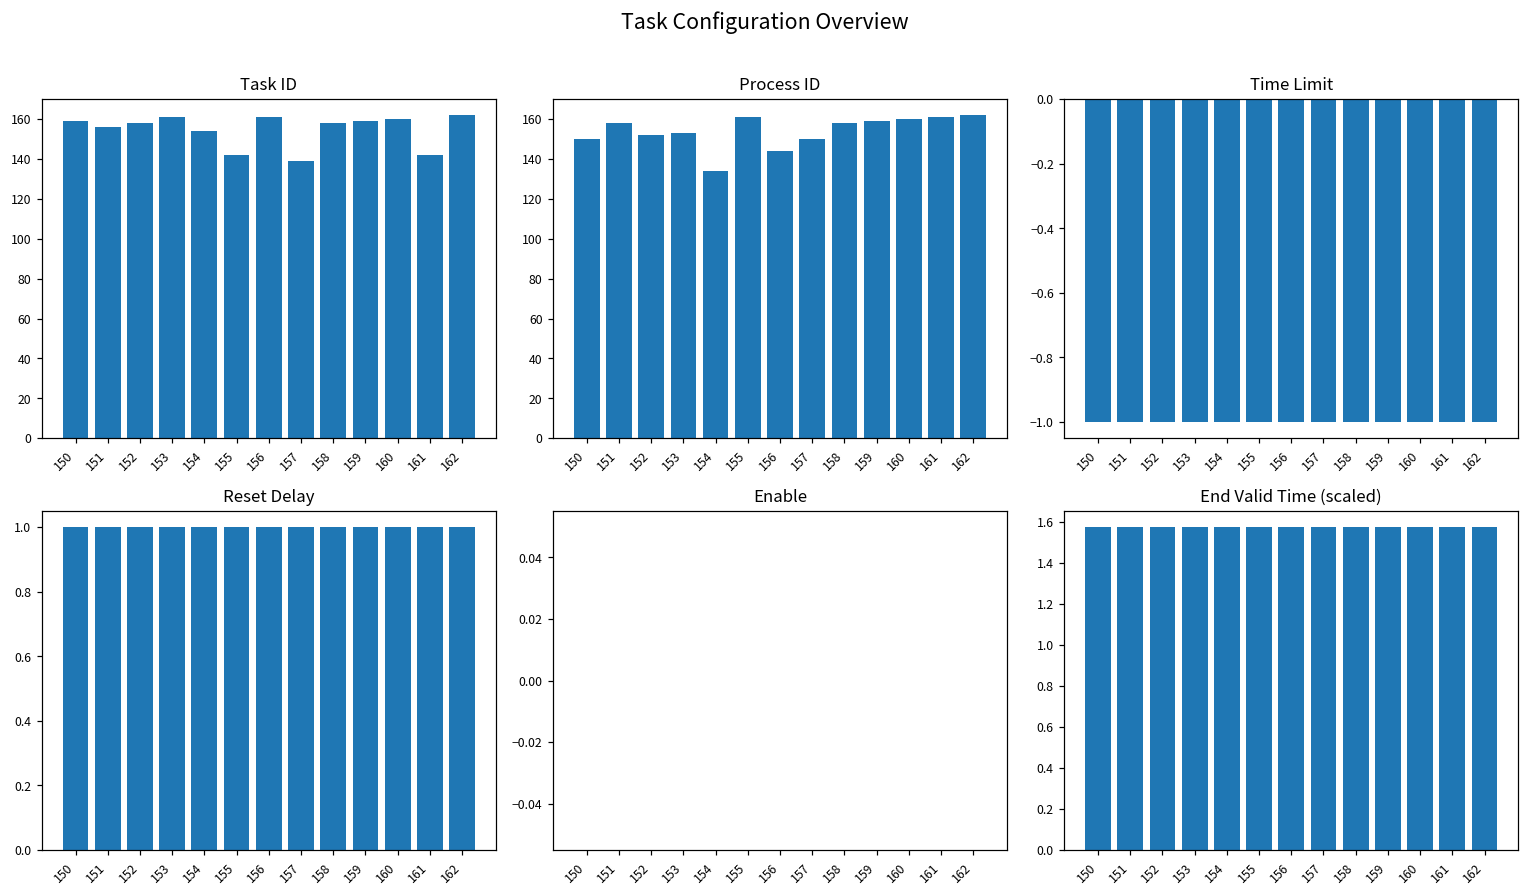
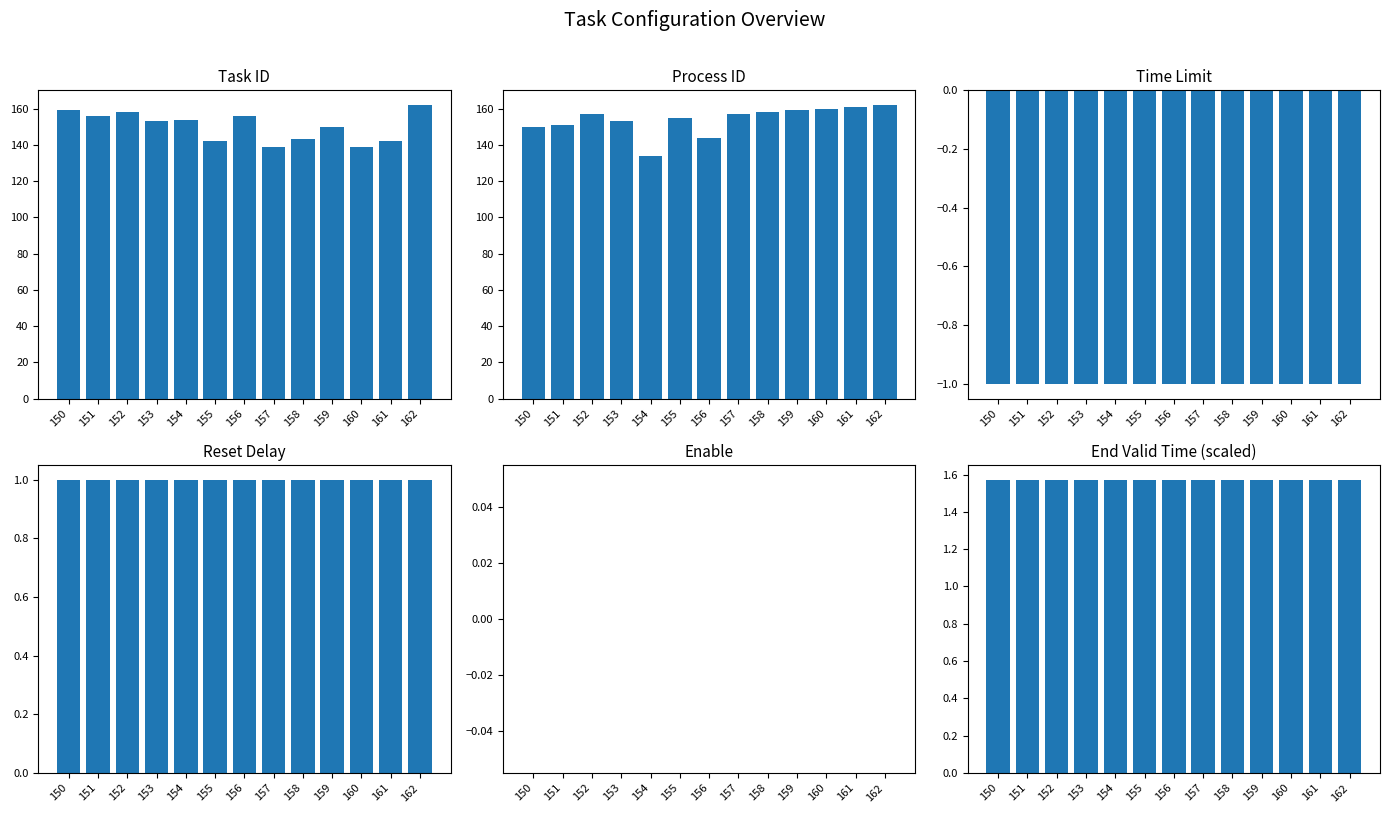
Task ID, 153: 161 -> 153
Task ID, 156: 161 -> 156
Task ID, 158: 158 -> 143
Task ID, 159: 159 -> 150
Task ID, 160: 160 -> 139
Process ID, 151: 158 -> 151
Process ID, 152: 152 -> 157
Process ID, 155: 161 -> 155
Process ID, 157: 150 -> 157
